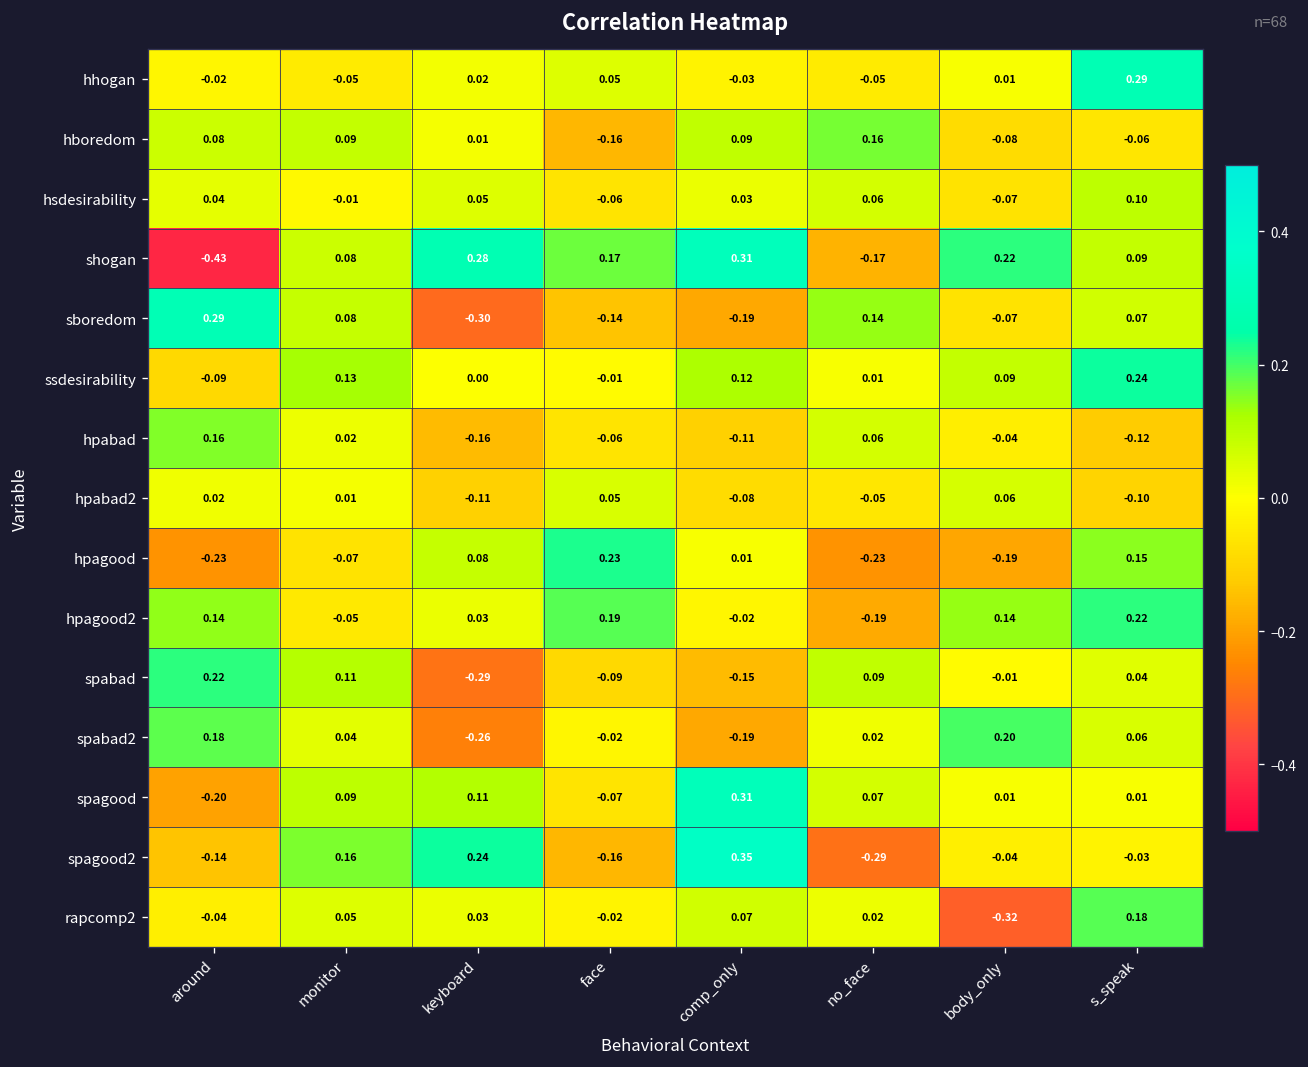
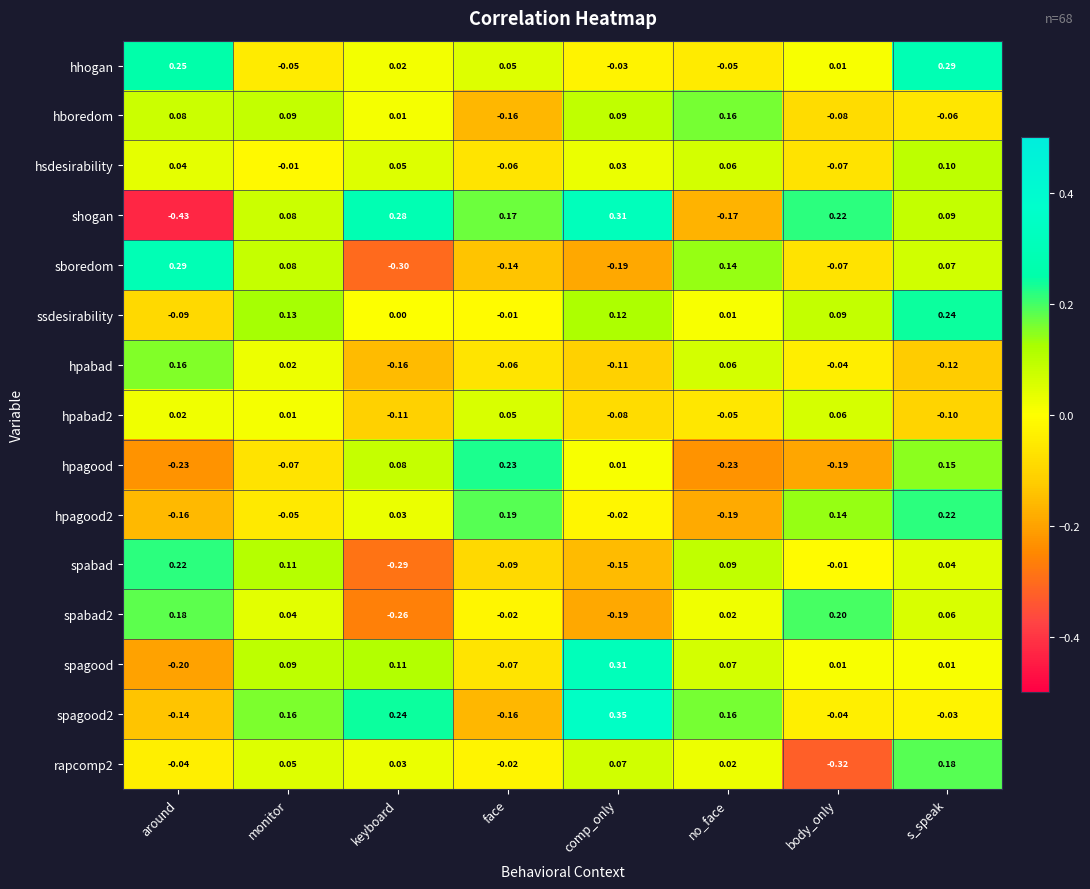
hhogan, around: -0.02 -> 0.25
hpagood2, around: 0.14 -> -0.16
spagood2, no_face: -0.29 -> 0.16
